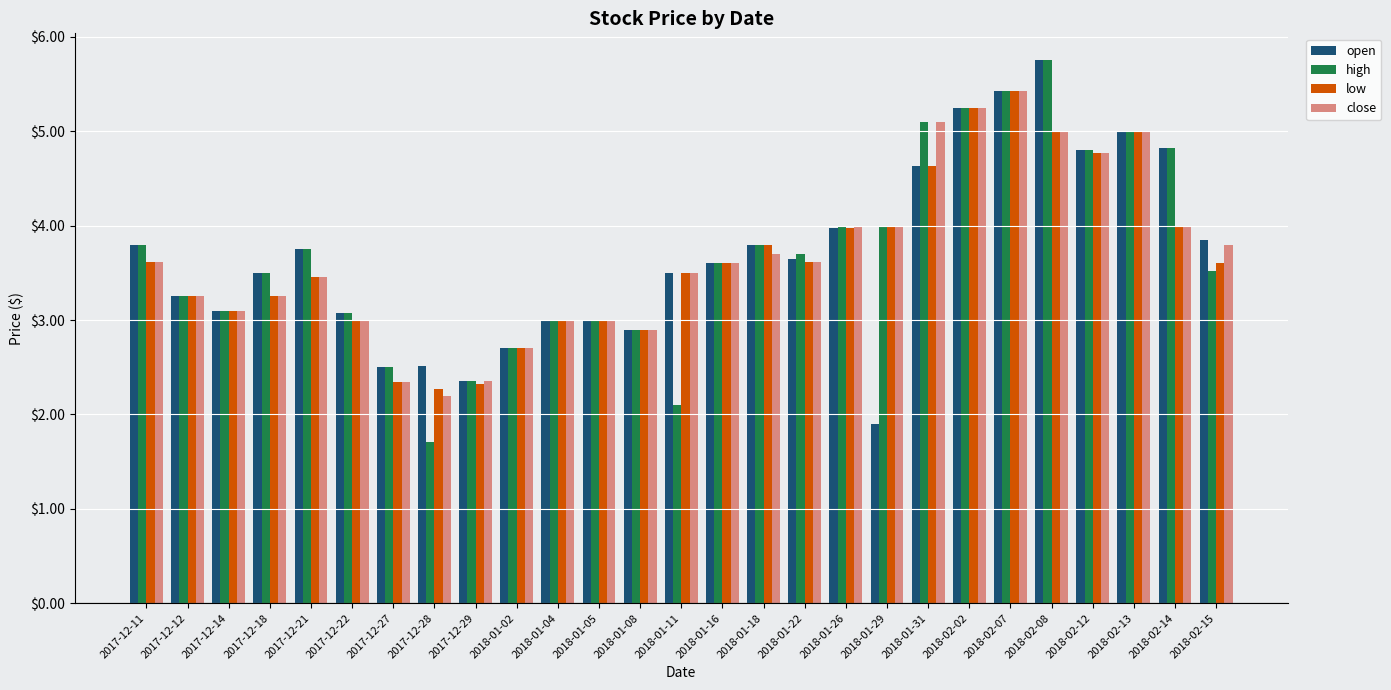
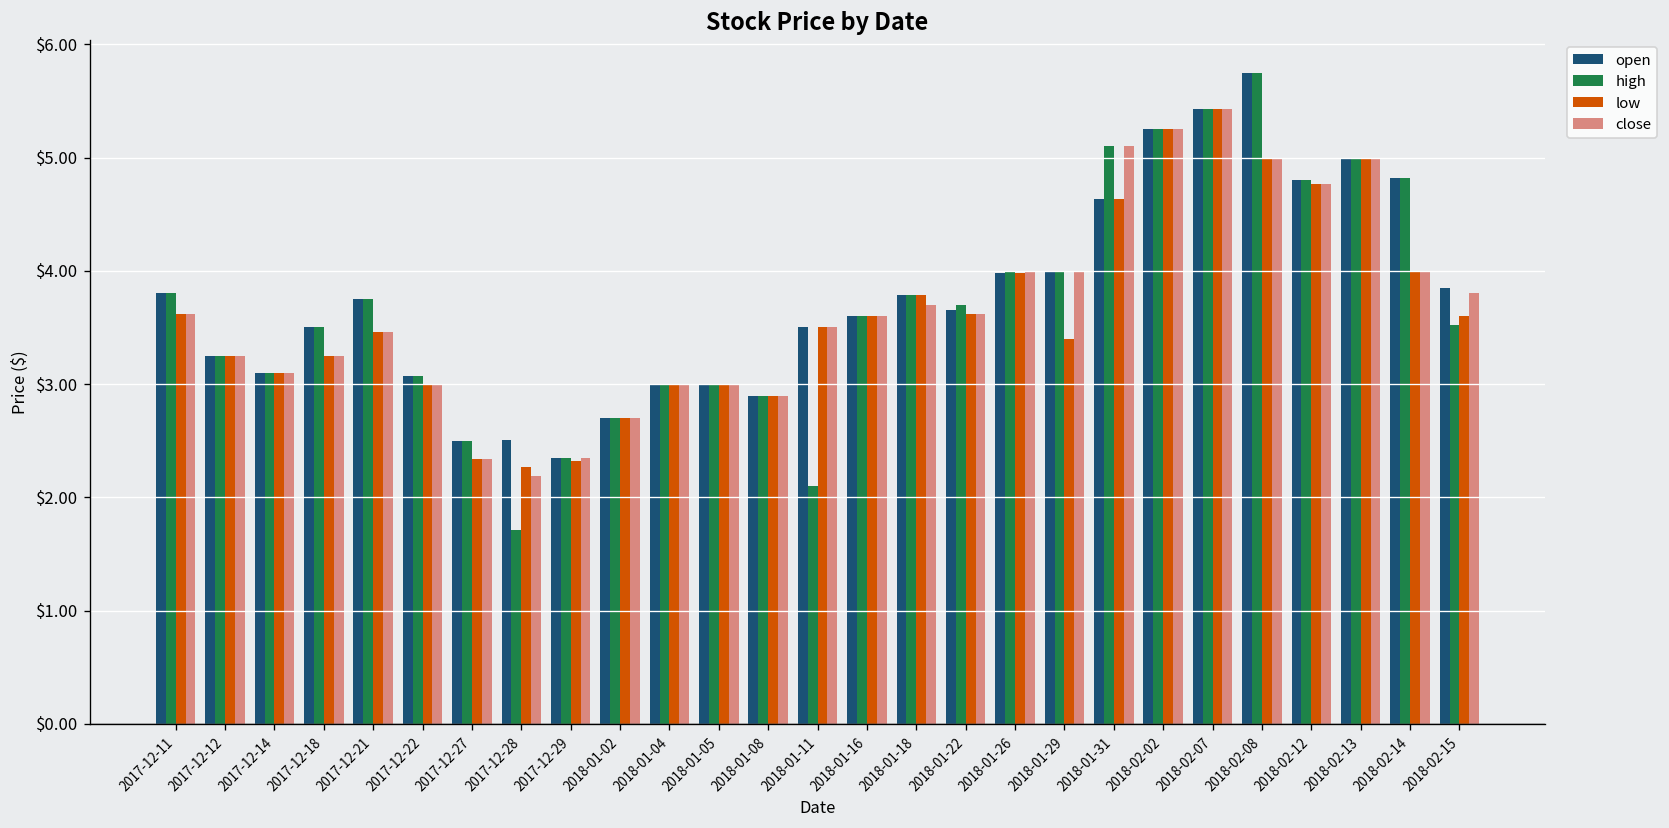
open, 2018-01-29: $1.9 -> $4.0
low, 2018-01-29: $4.0 -> $3.4
